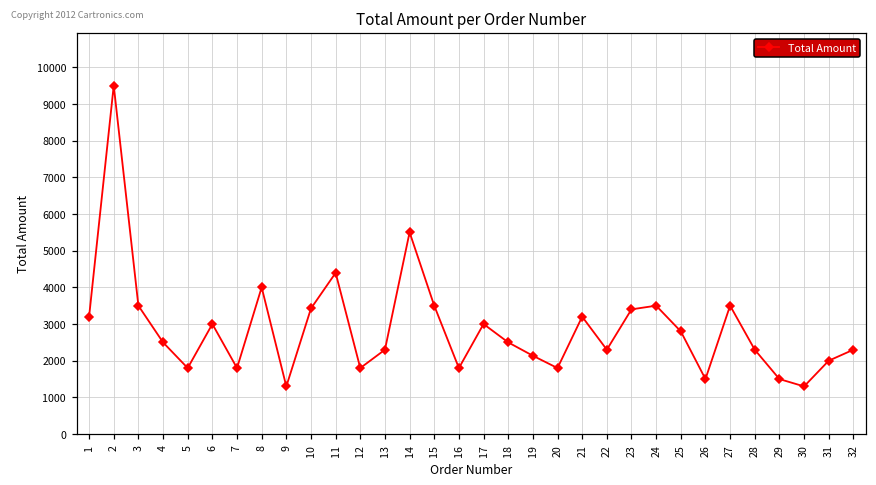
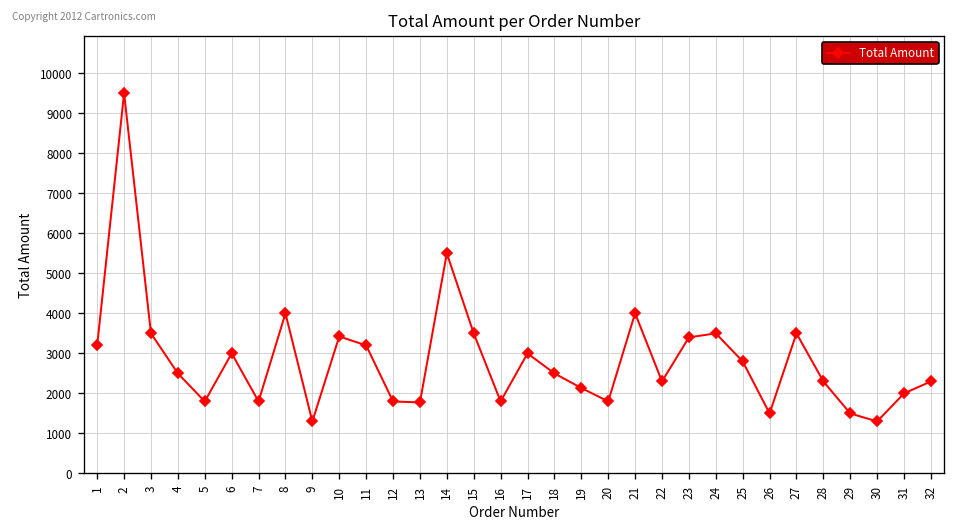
11: 4400 -> 3200
13: 2300 -> 1800
21: 3200 -> 4000
